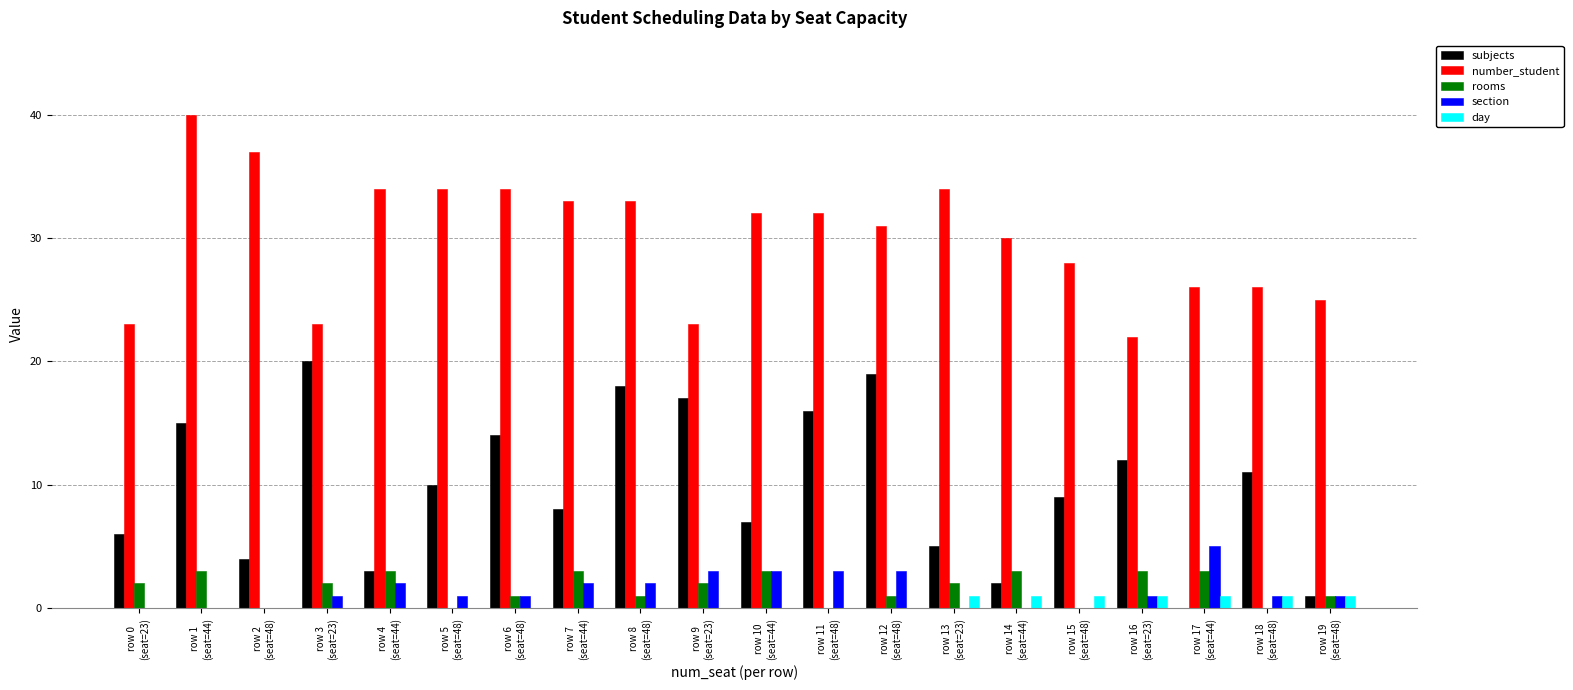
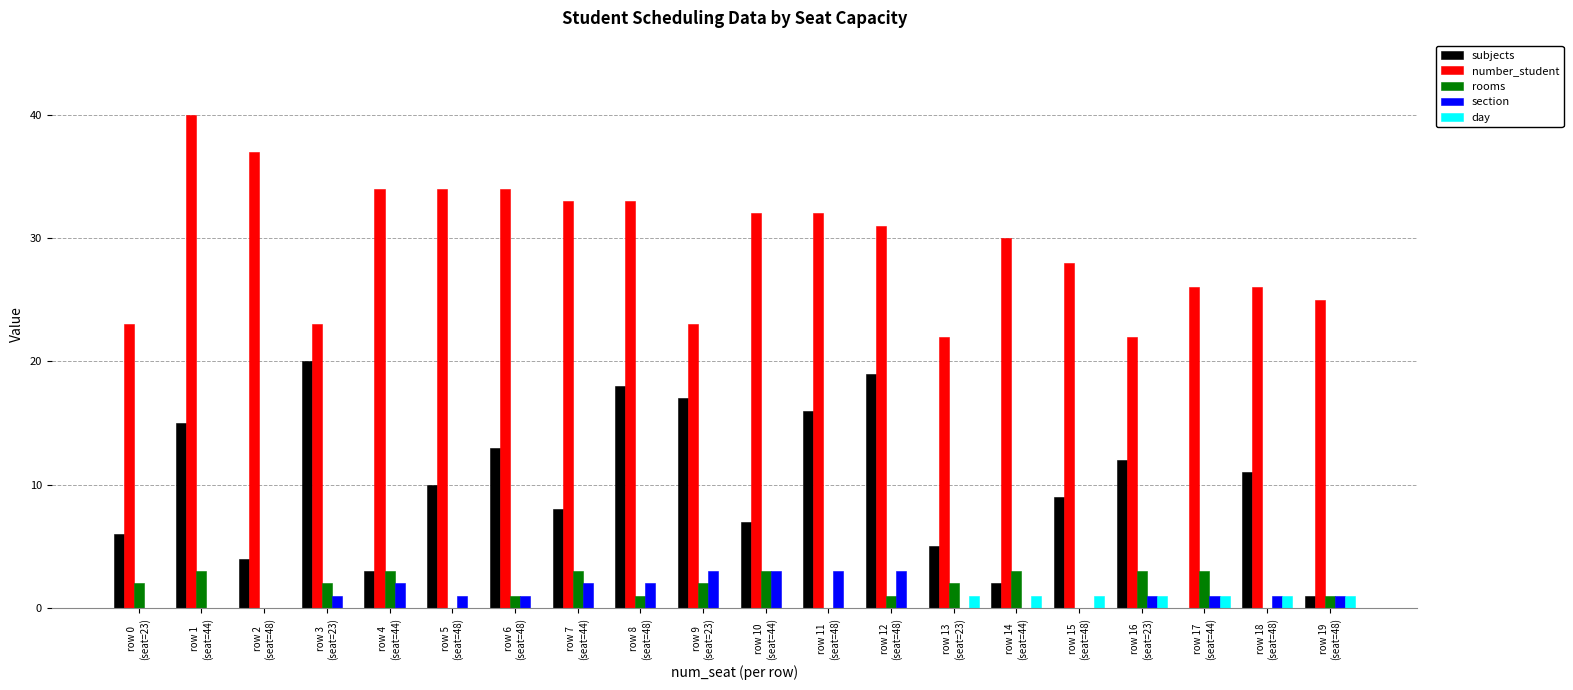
subjects, row 6 (seat=48): 14 -> 13
number_student, row 13 (seat=23): 34 -> 22
section, row 17 (seat=44): 5 -> 1
